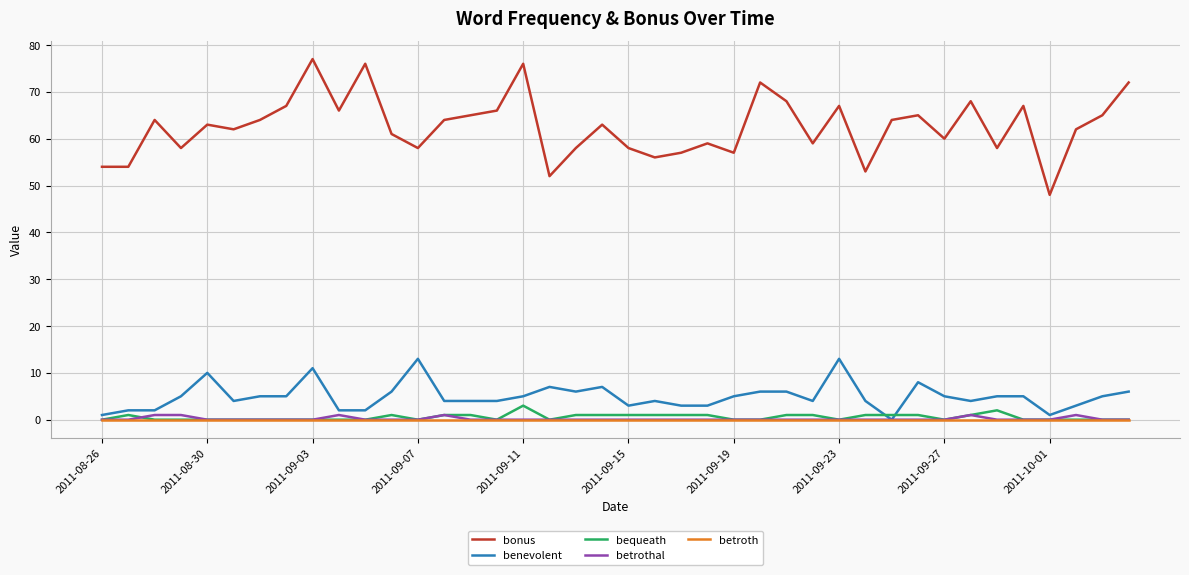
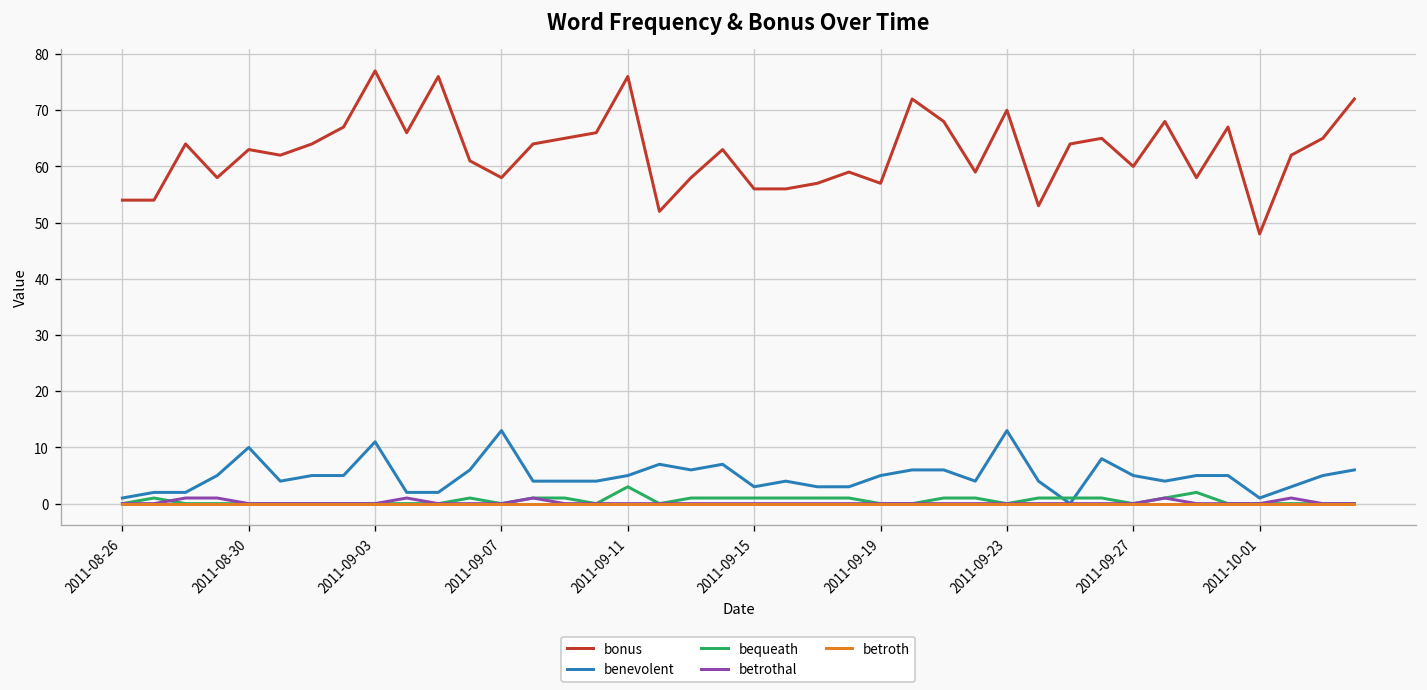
bonus, 2011-09-15: 58 -> 56
bonus, 2011-09-23: 67 -> 70
